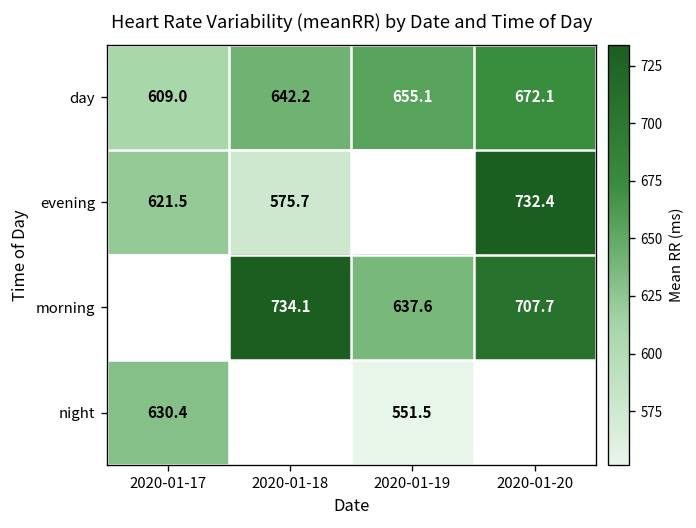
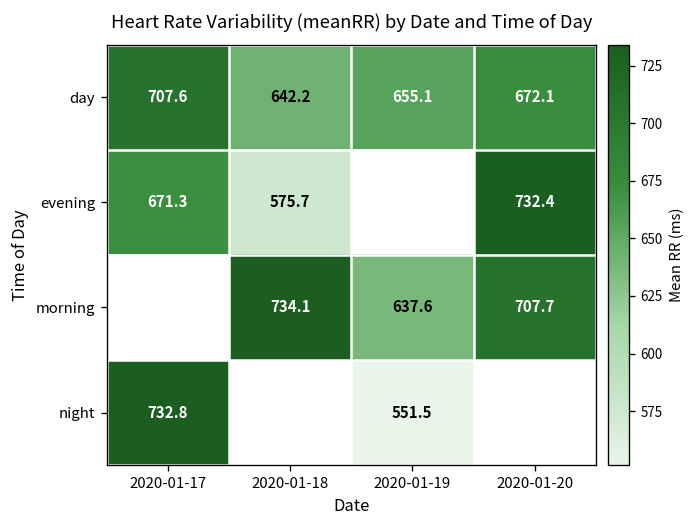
day, 2020-01-17: 609.0 -> 707.6
evening, 2020-01-17: 621.5 -> 671.3
night, 2020-01-17: 630.4 -> 732.8
